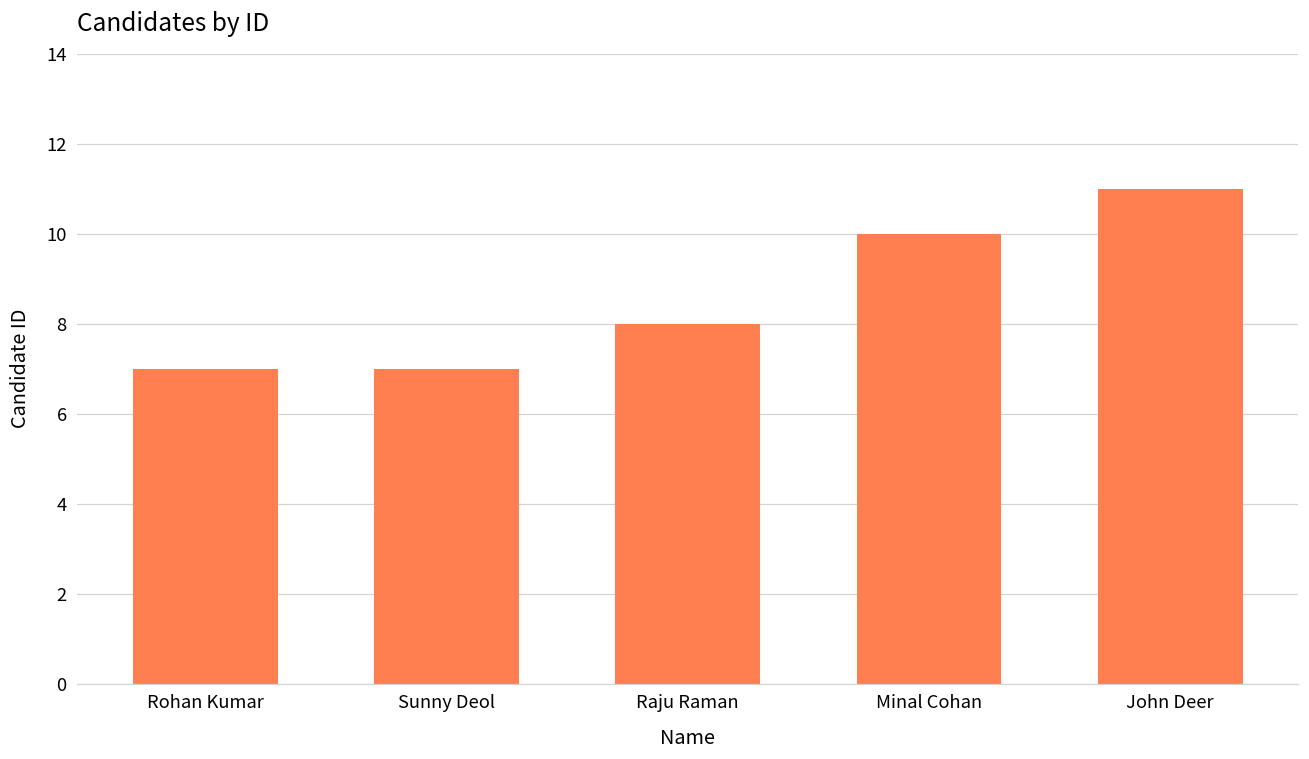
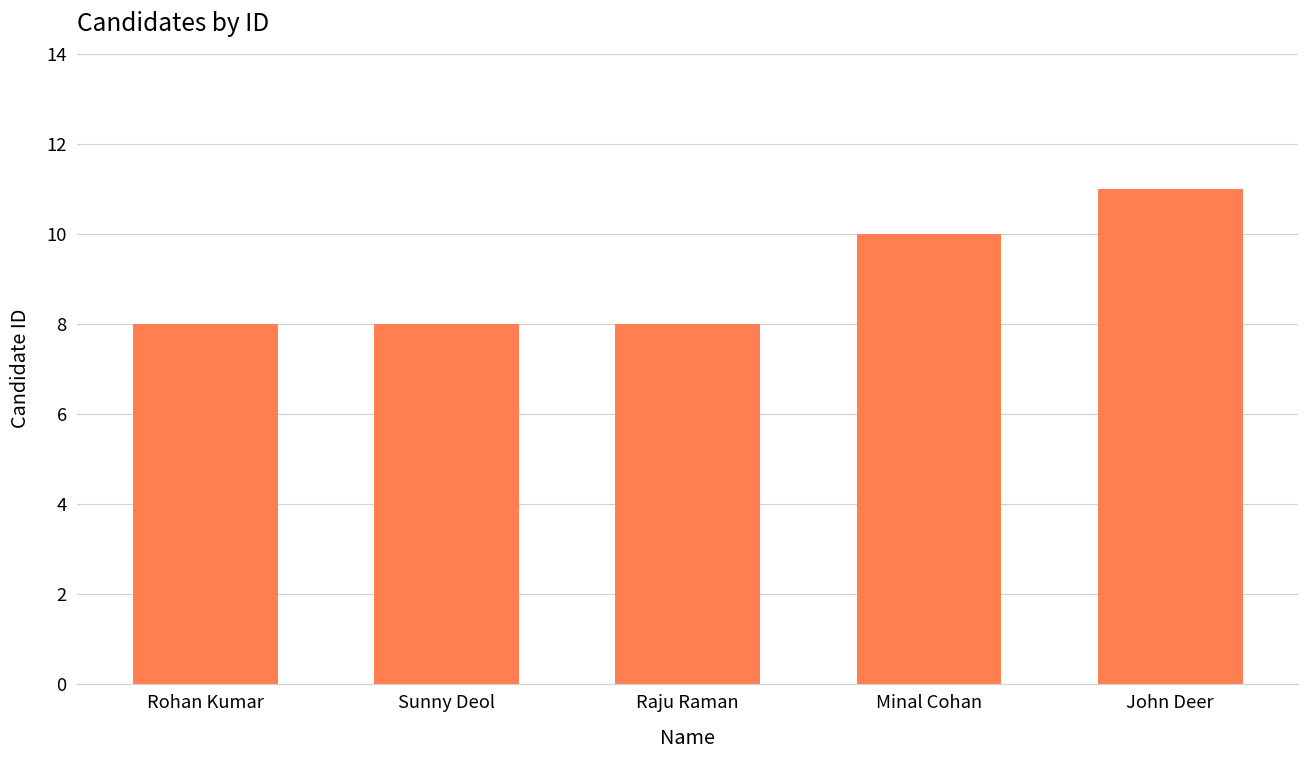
Rohan Kumar: 7 -> 8
Sunny Deol: 7 -> 8
